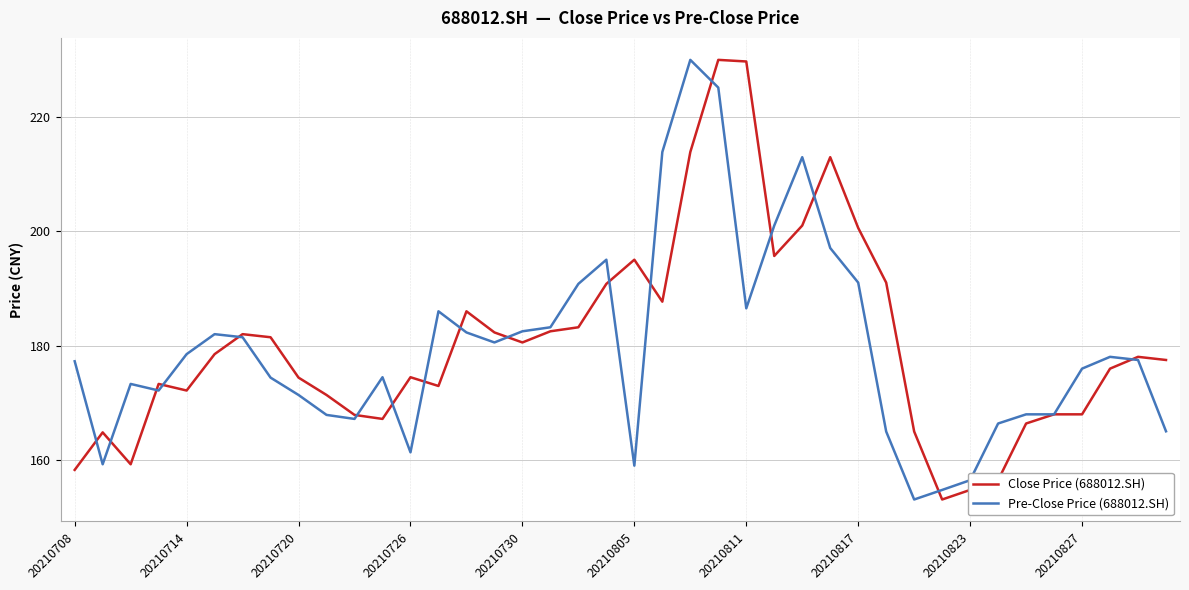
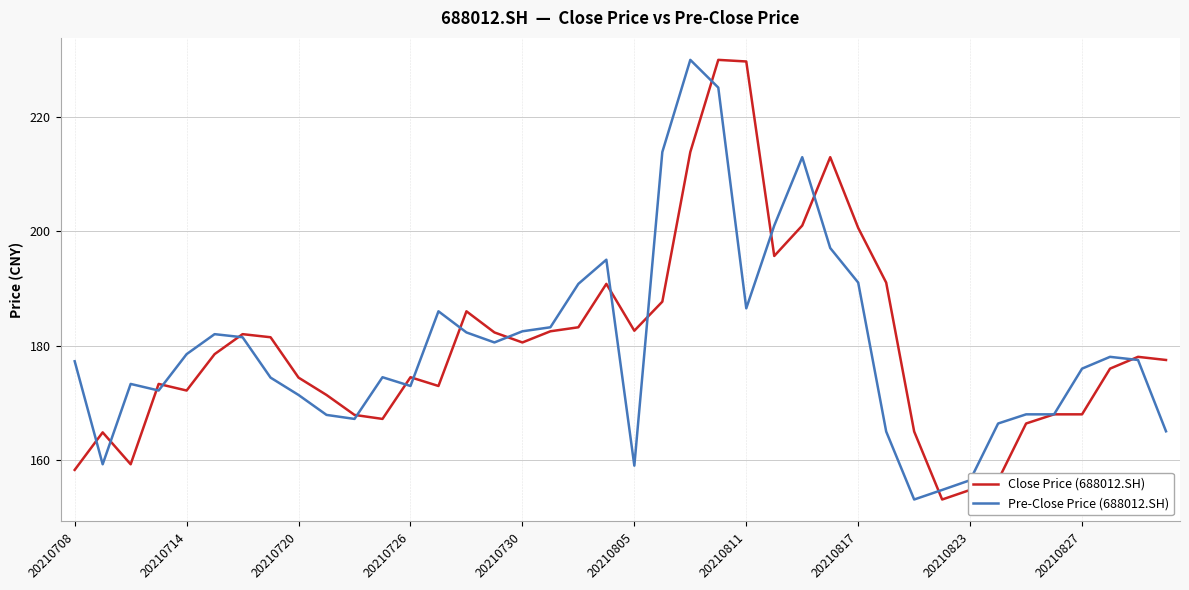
Pre-Close Price (688012.SH), 20210726: 161 -> 173
Close Price (688012.SH), 20210805: 195 -> 183
